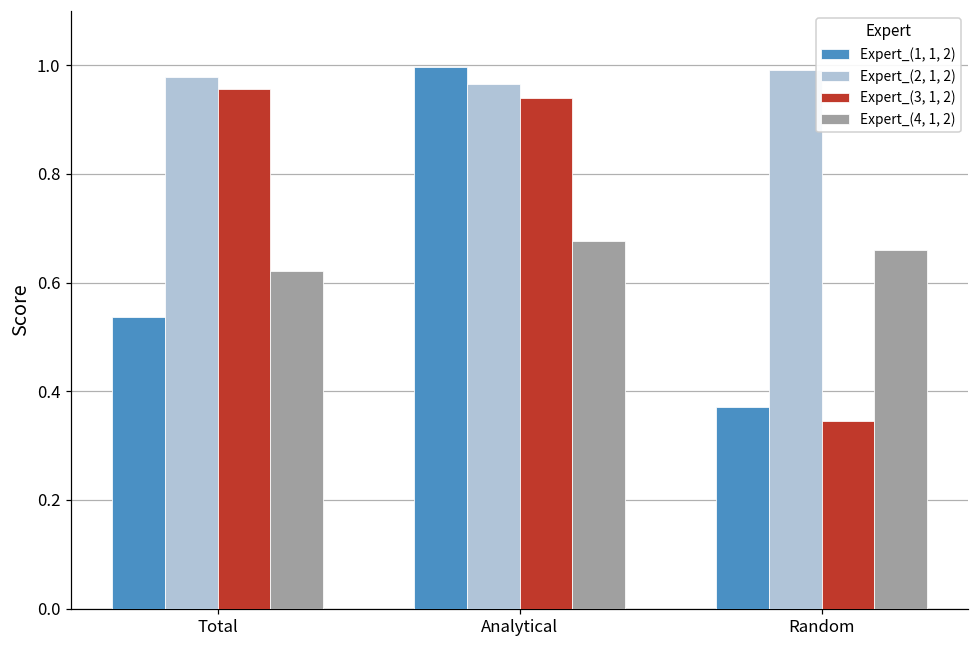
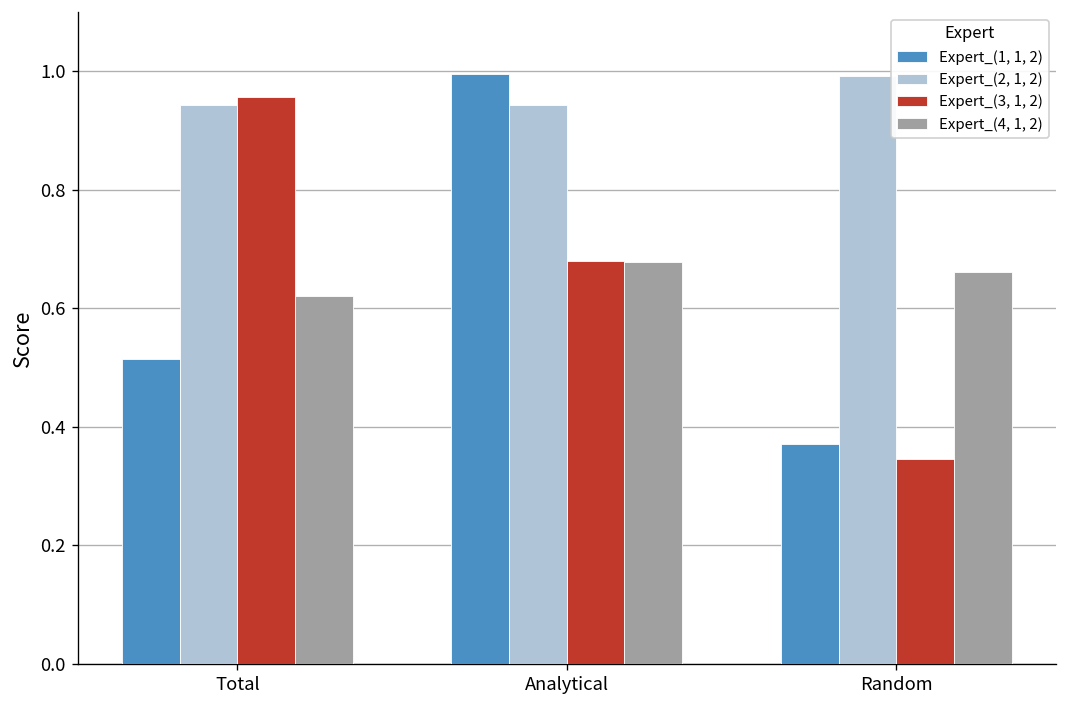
Expert_(1, 1, 2), Total: 0.54 -> 0.51
Expert_(2, 1, 2), Total: 0.98 -> 0.94
Expert_(2, 1, 2), Analytical: 0.97 -> 0.94
Expert_(3, 1, 2), Analytical: 0.94 -> 0.68
